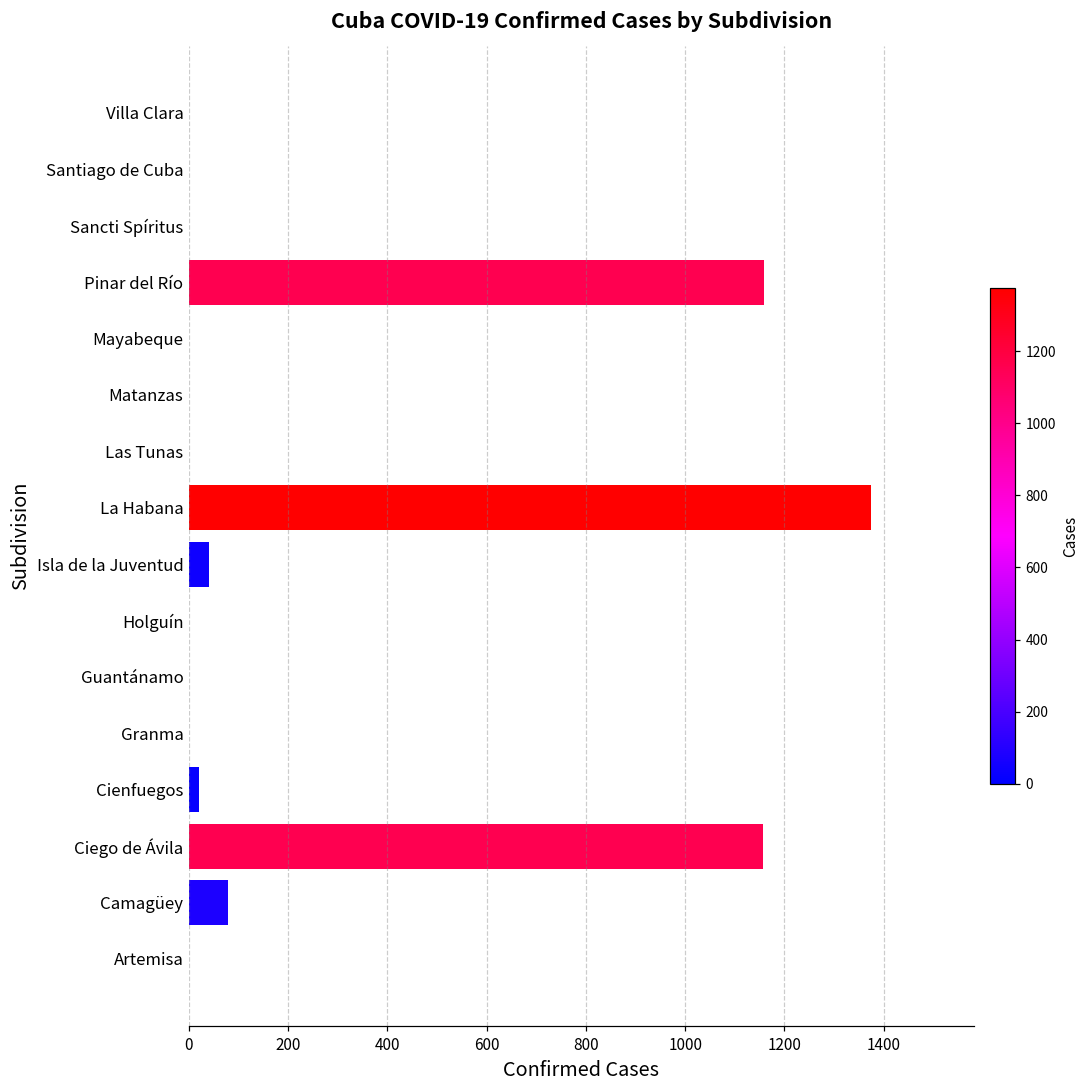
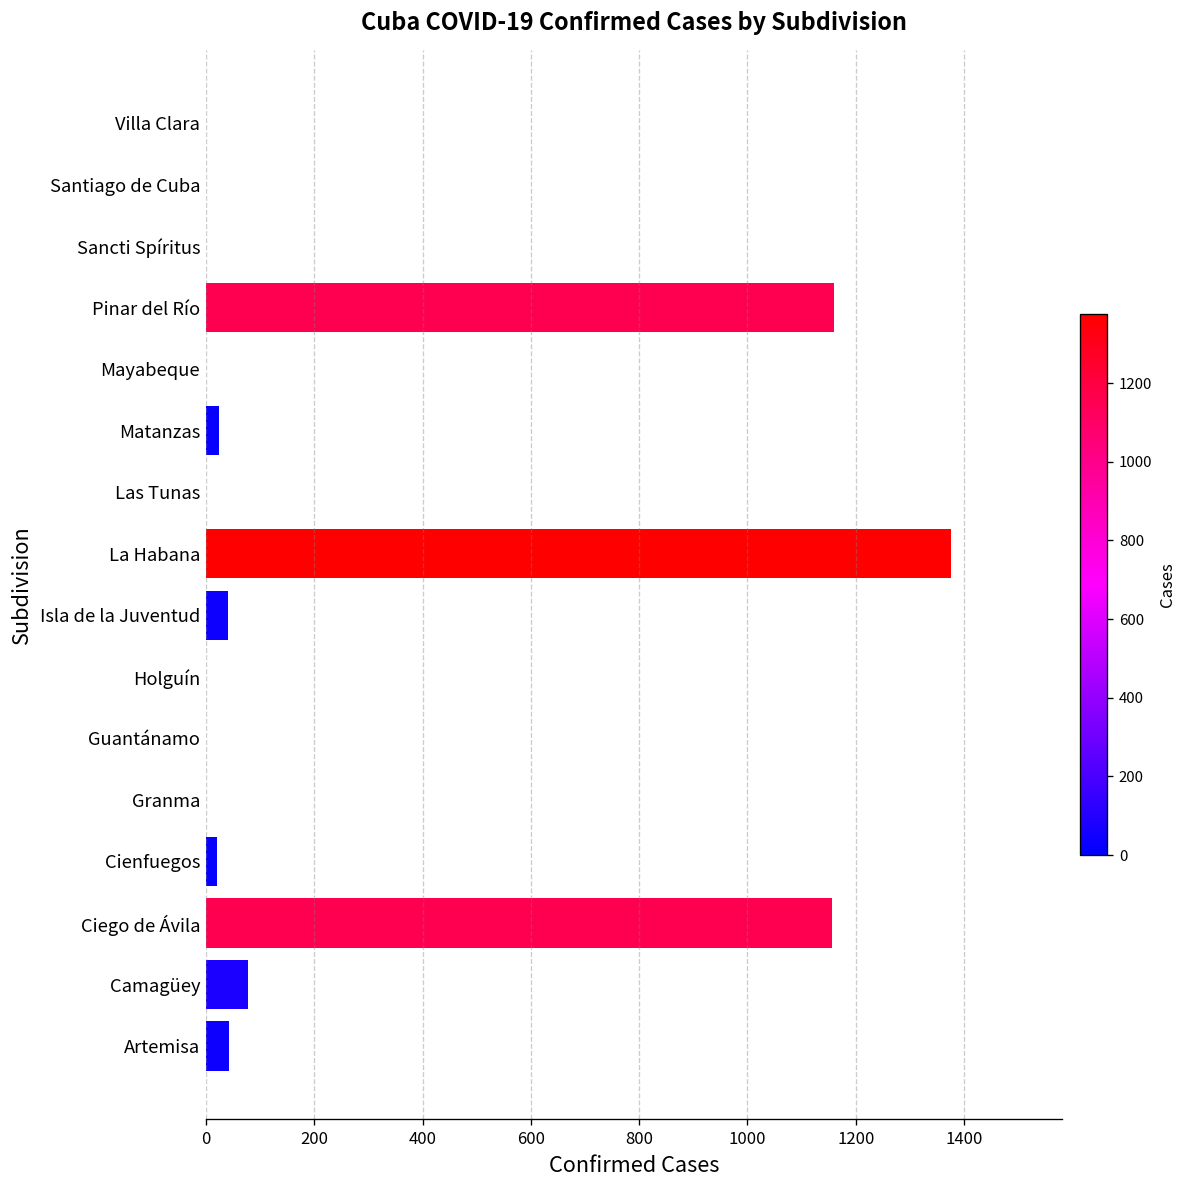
Matanzas: 0 -> 20
Artemisa: 0 -> 40
